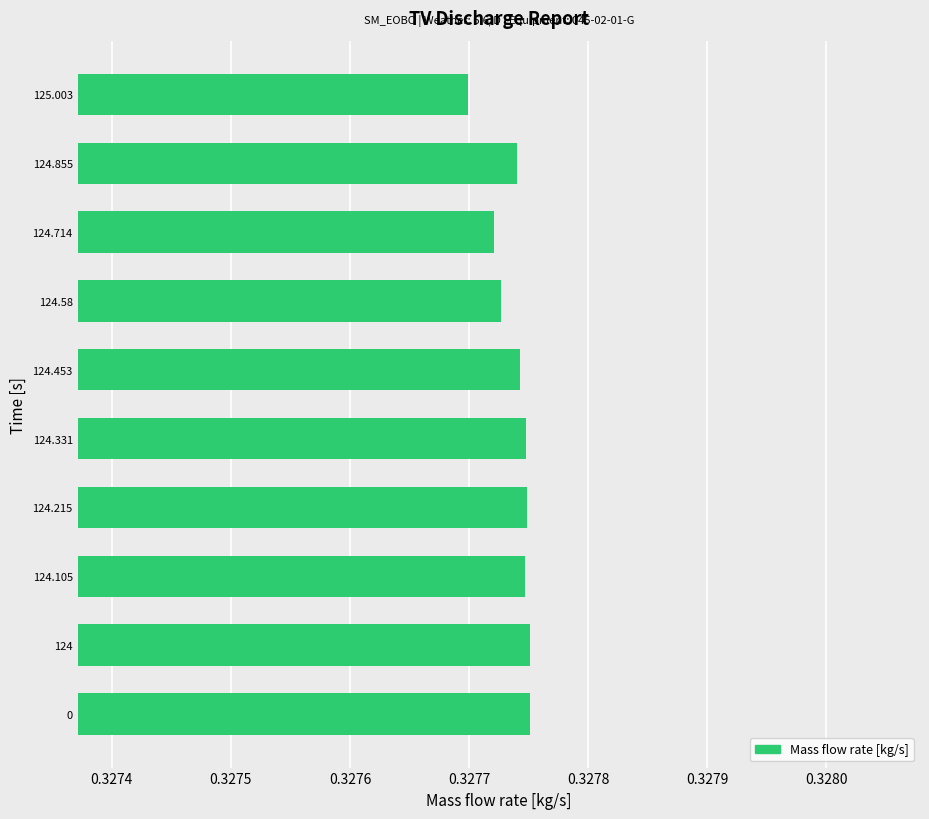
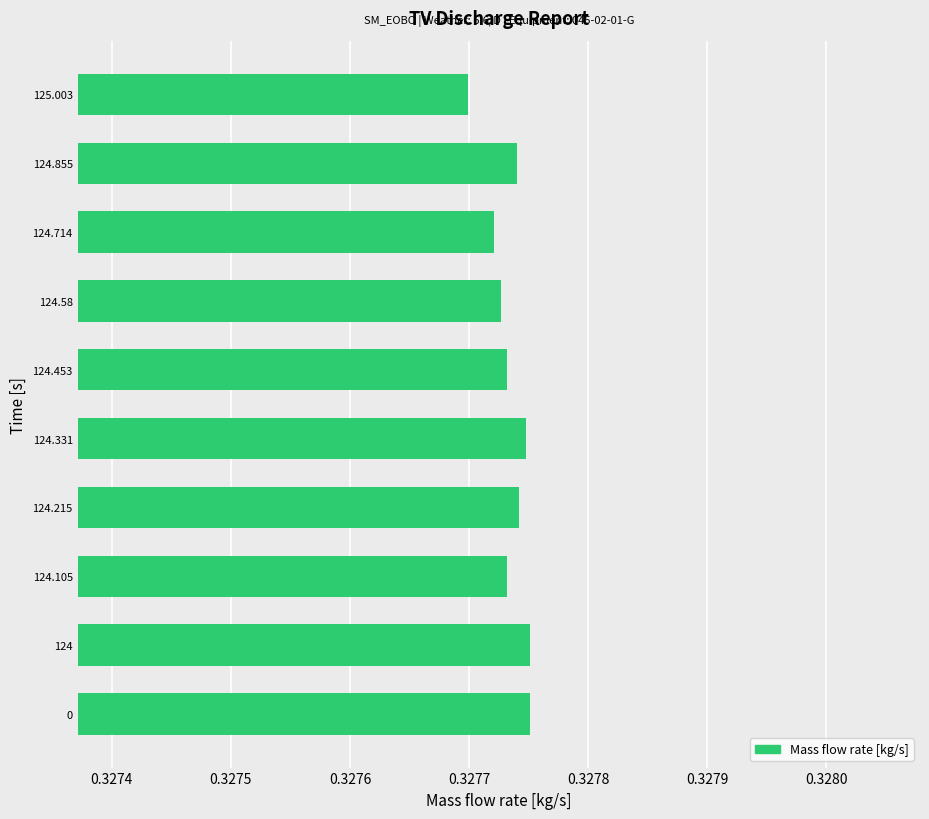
124.453: 0.327743 -> 0.327732
124.215: 0.327749 -> 0.327742
124.105: 0.327747 -> 0.327732
